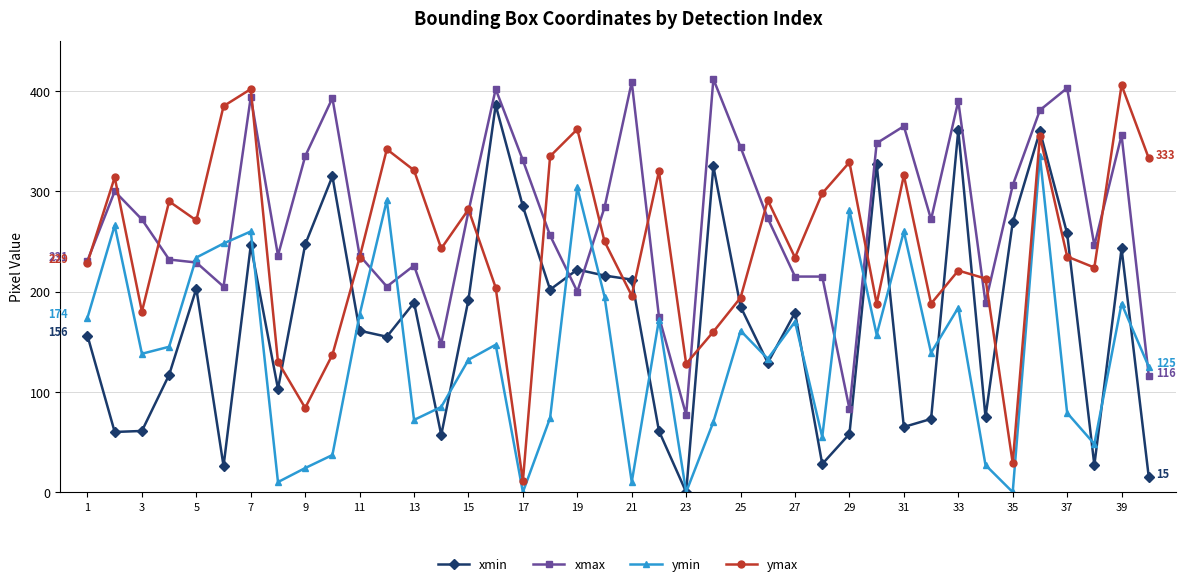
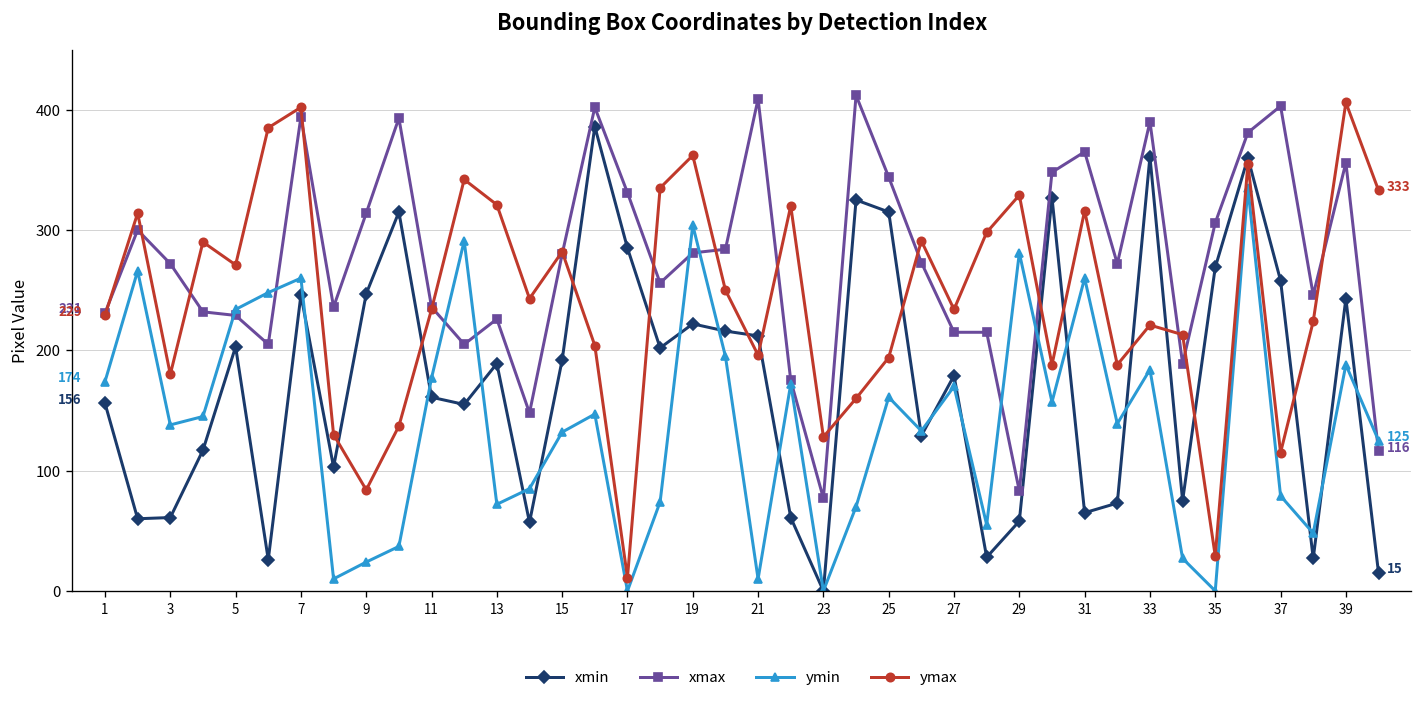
xmax, 9: 335 -> 314
xmax, 19: 200 -> 281
xmin, 25: 185 -> 315
ymax, 37: 235 -> 115
